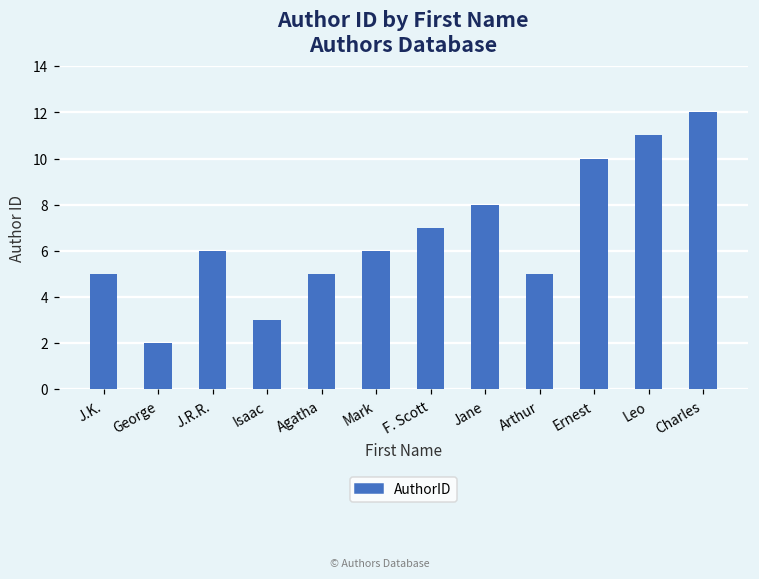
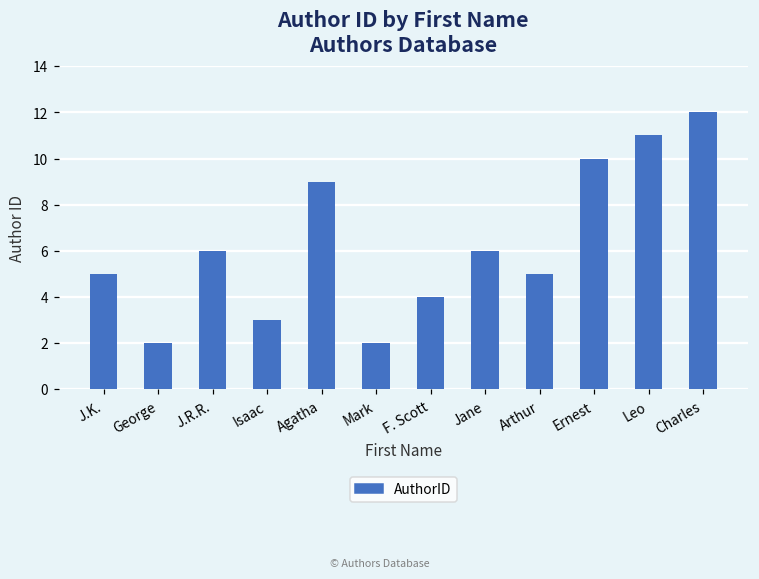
Agatha: 5 -> 9
Mark: 6 -> 2
F. Scott: 7 -> 4
Jane: 8 -> 6
